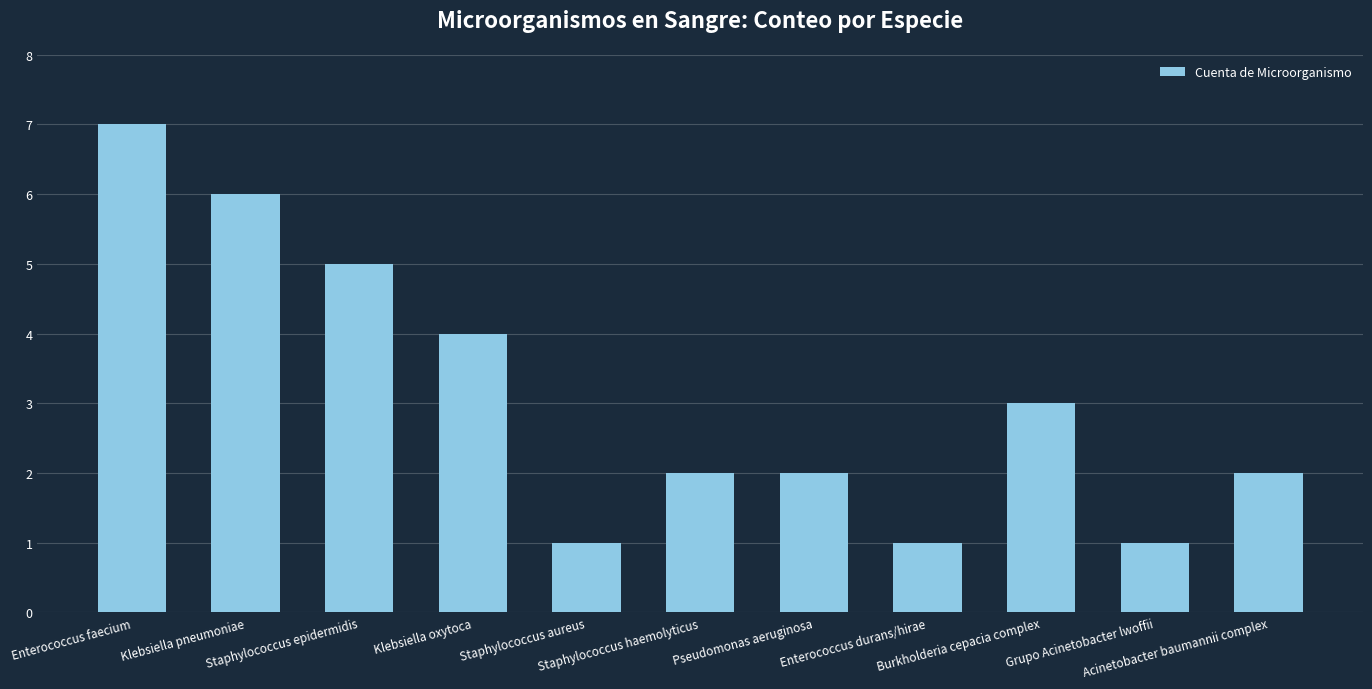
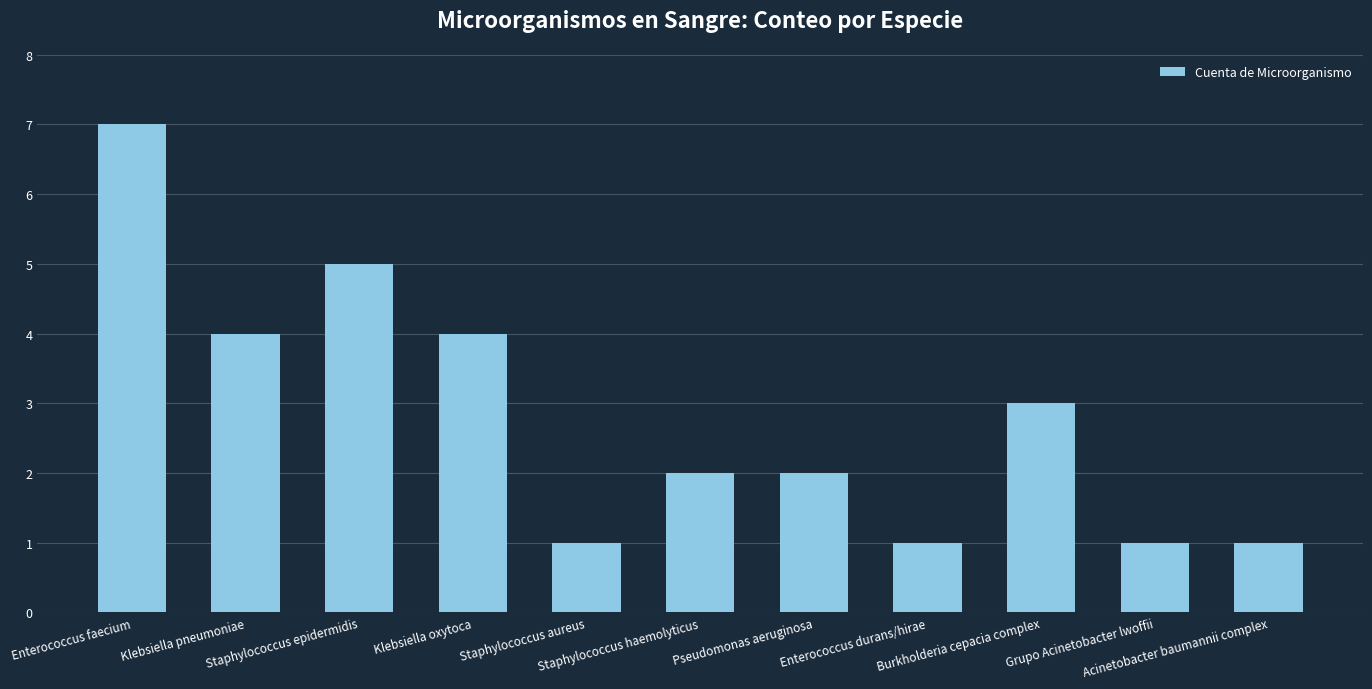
Klebsiella pneumoniae: 6 -> 4
Acinetobacter baumannii complex: 2 -> 1
